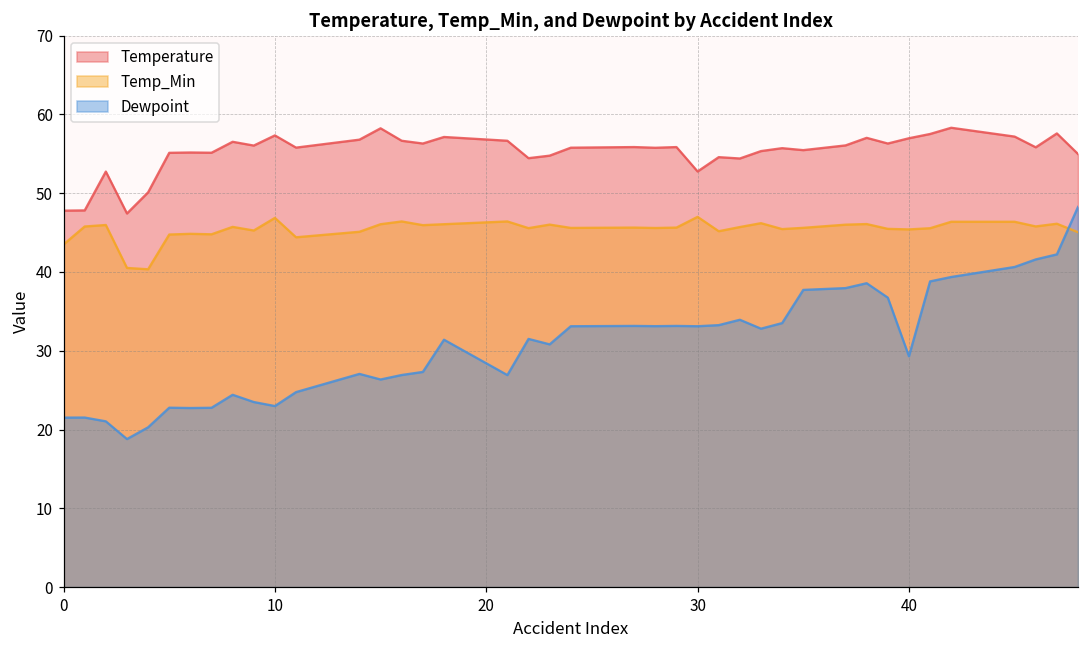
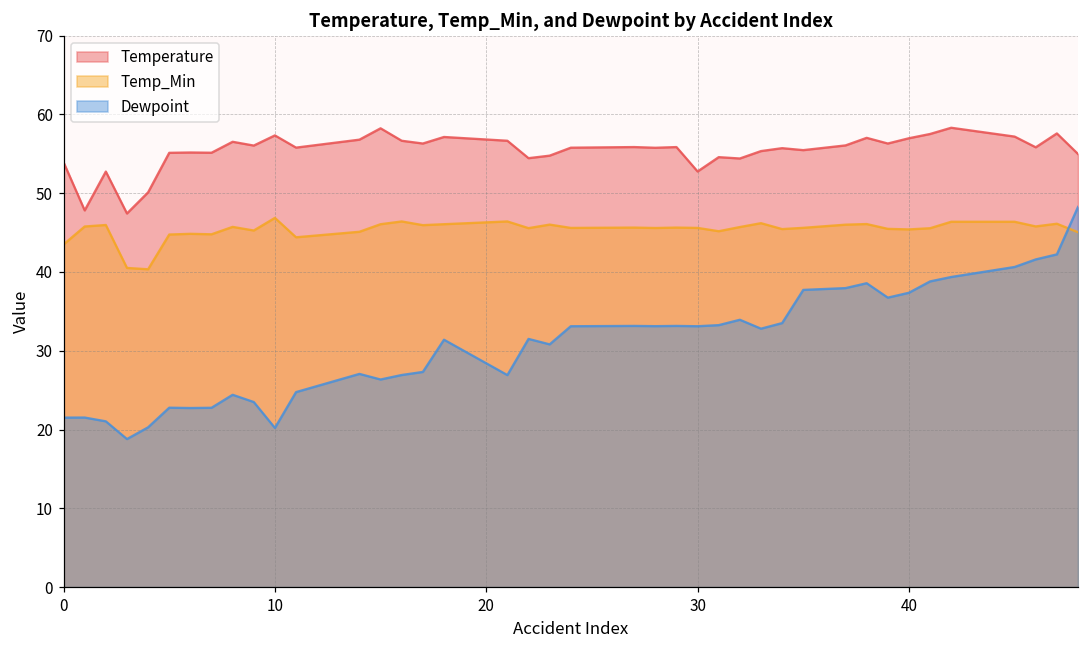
Temperature, 0: 48 -> 54
Dewpoint, 10: 23 -> 20
Temp_Min, 30: 47 -> 46
Dewpoint, 40: 29 -> 37
